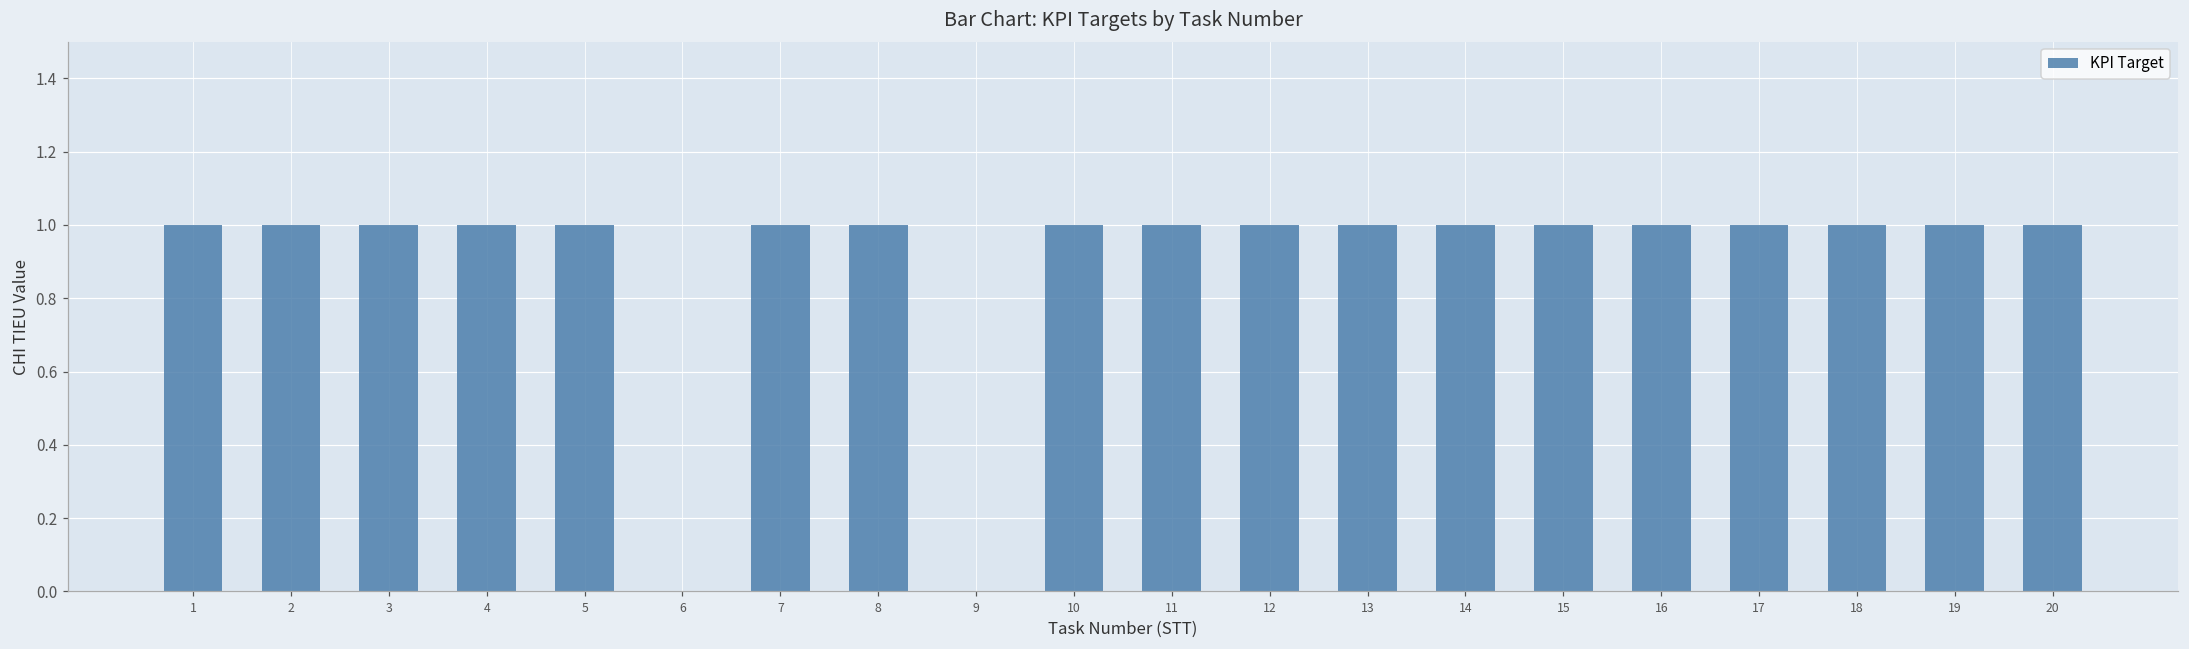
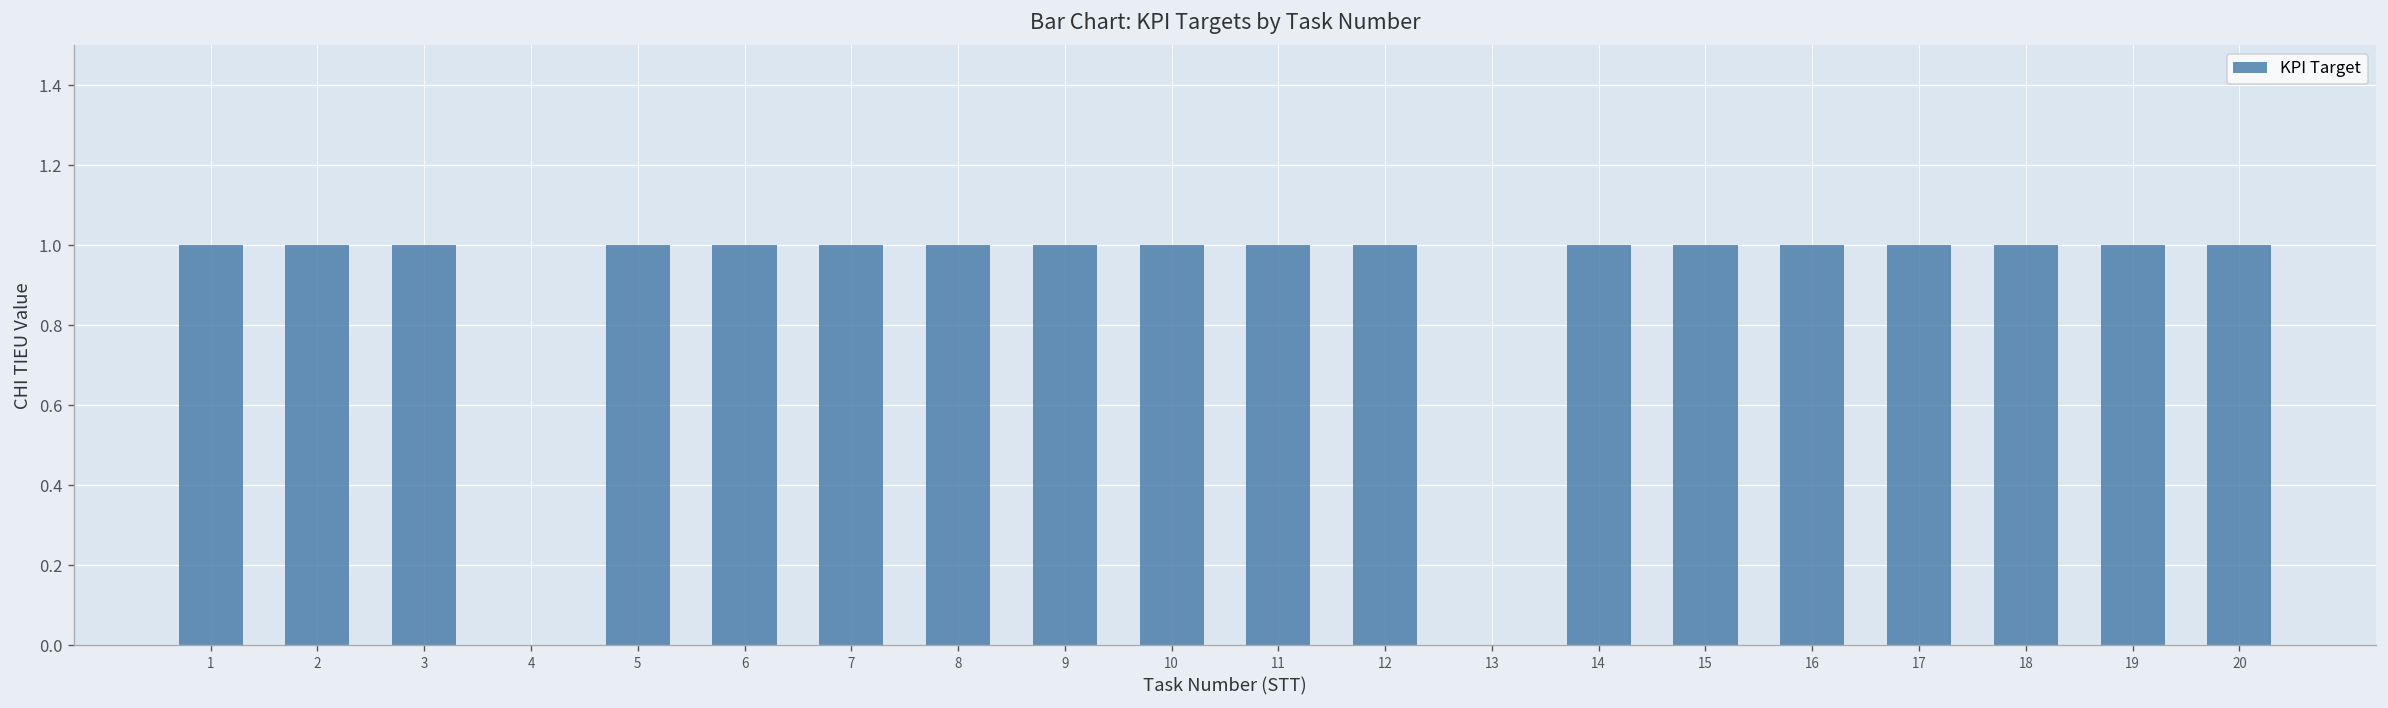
4: 1 -> 0
6: 0 -> 1
9: 0 -> 1
13: 1 -> 0
